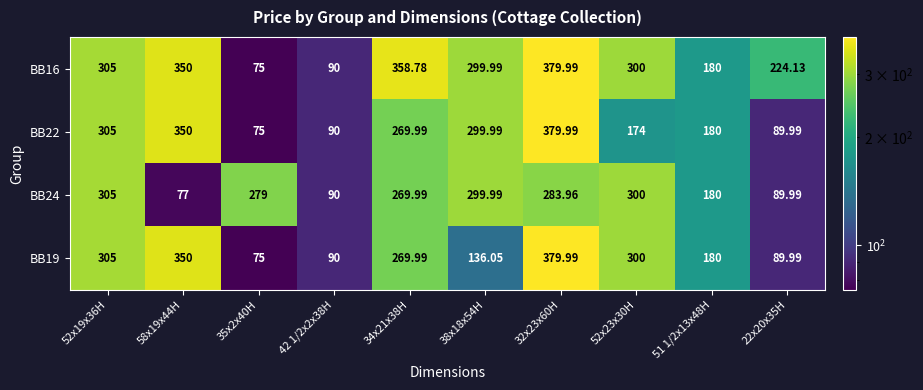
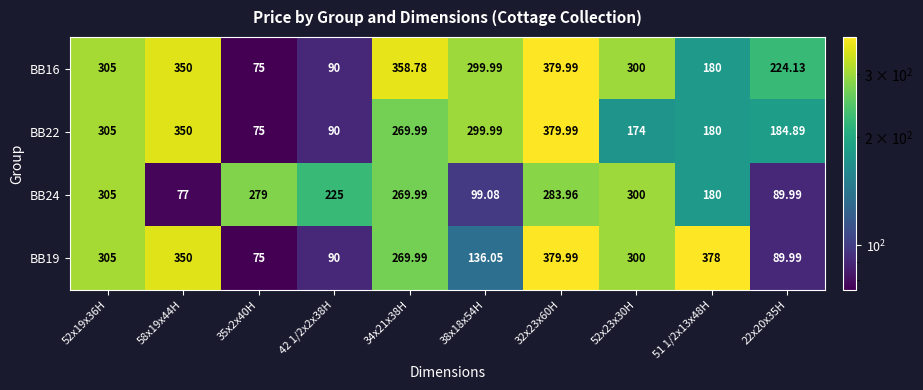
BB22, 22x20x35H: 89.99 -> 184.89
BB24, 42 1/2x2x38H: 90 -> 225
BB24, 38x18x54H: 299.99 -> 99.08
BB19, 51 1/2x13x48H: 180 -> 378
